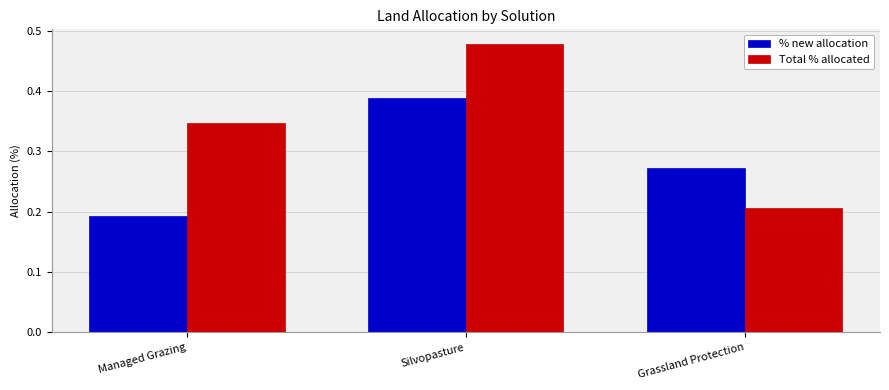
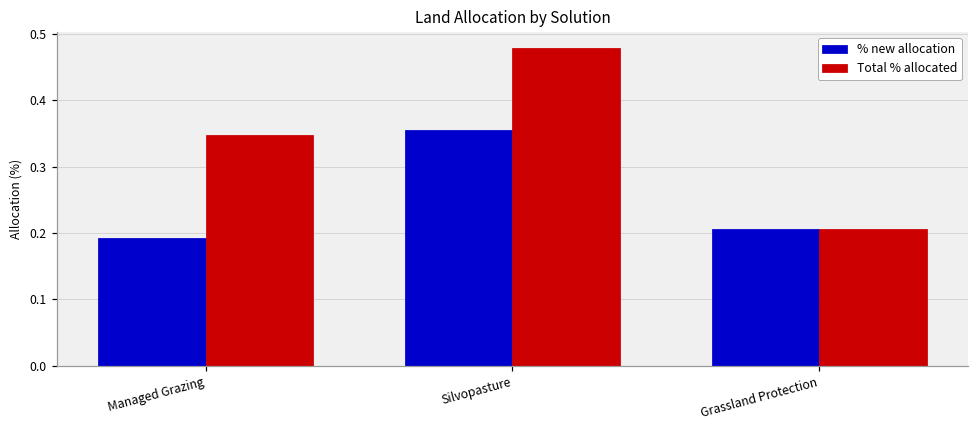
% new allocation, Silvopasture: 0.39 -> 0.35
% new allocation, Grassland Protection: 0.27 -> 0.21
